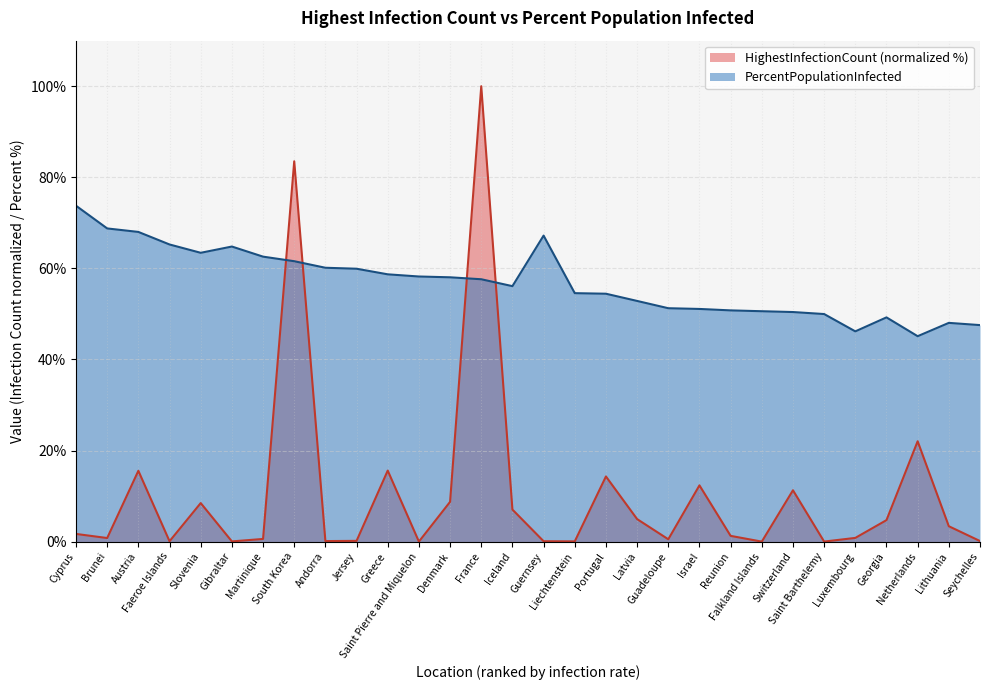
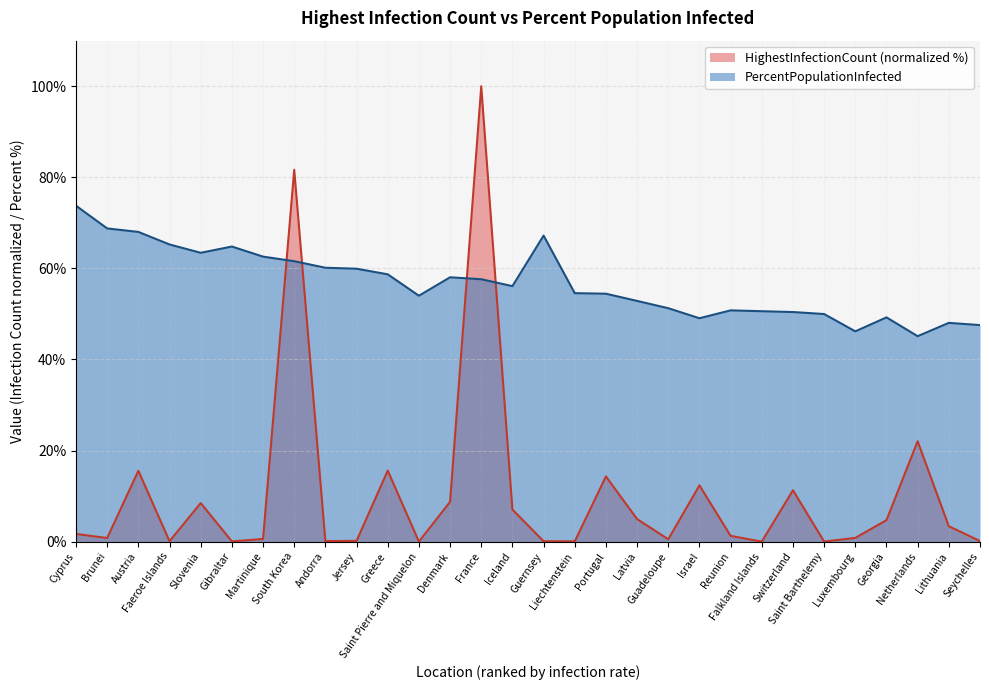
HighestInfectionCount (normalized %), South Korea: 84% -> 82%
PercentPopulationInfected, Saint Pierre and Miquelon: 58% -> 54%
PercentPopulationInfected, Israel: 51% -> 49%
